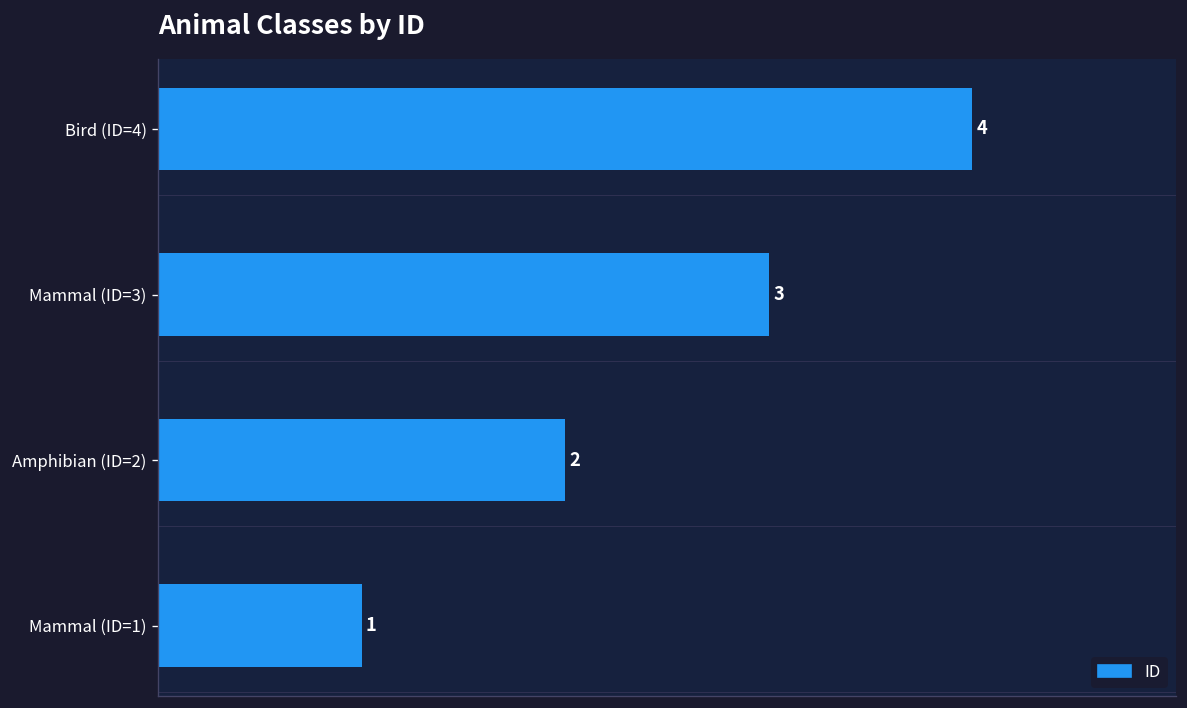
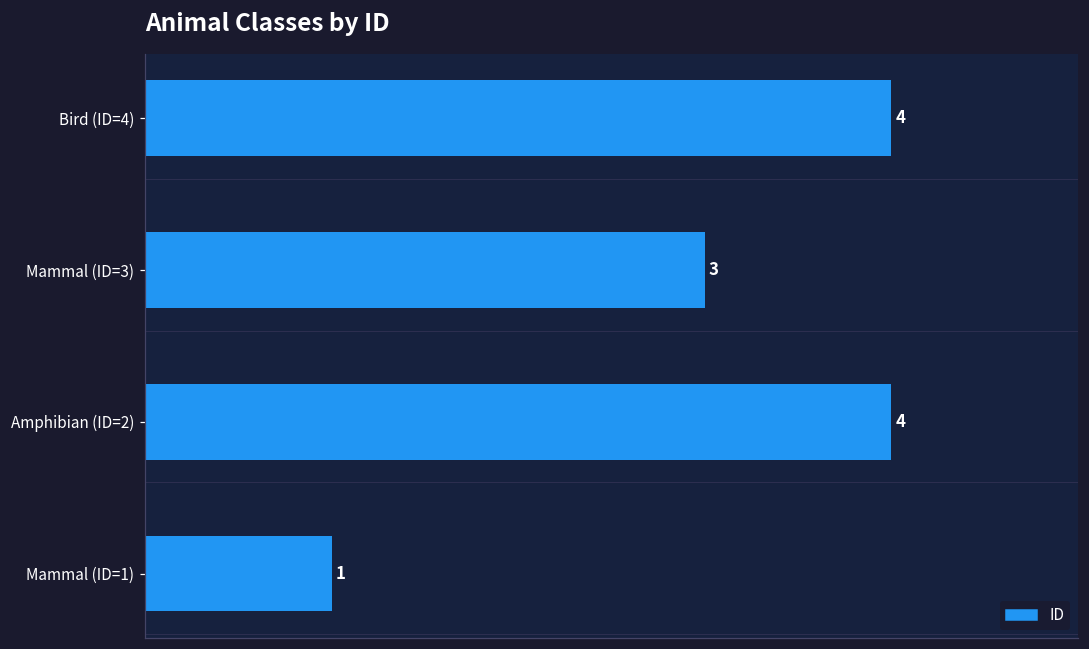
Amphibian (ID=2): 2 -> 4
